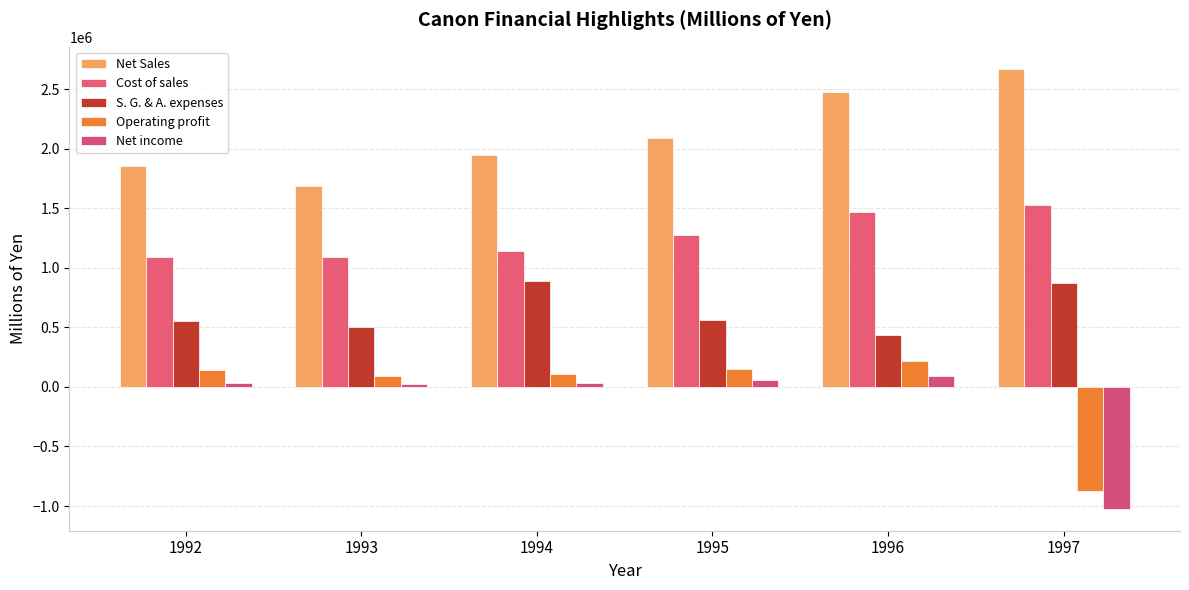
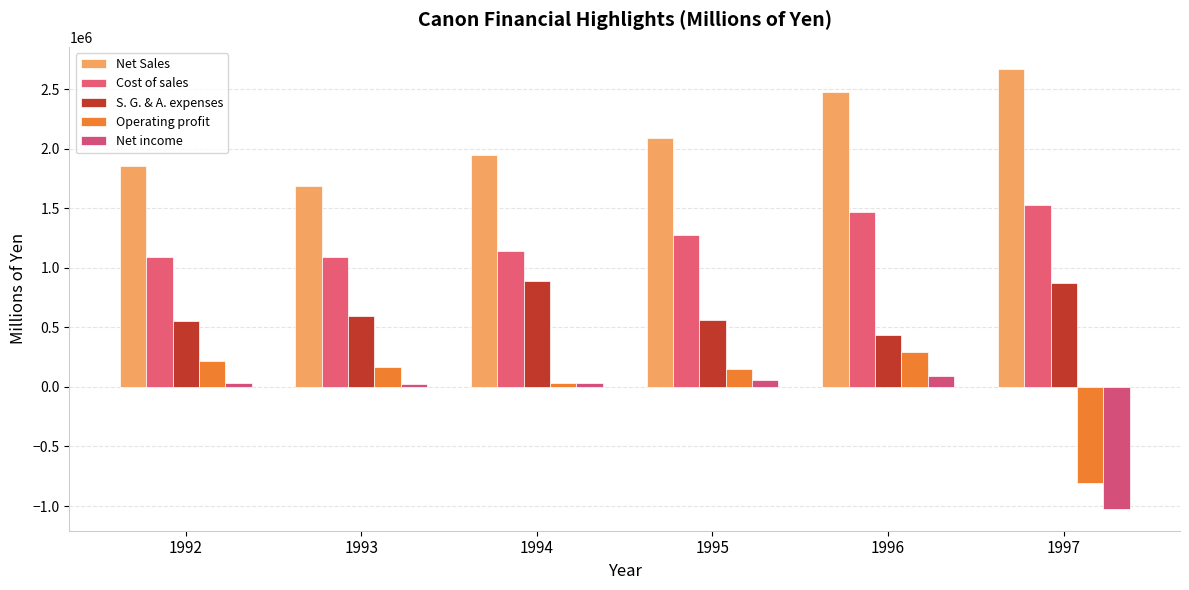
Operating profit, 1992: 140000 -> 220000
S. G. & A. expenses, 1993: 510000 -> 590000
Operating profit, 1993: 90000 -> 170000
Operating profit, 1994: 110000 -> 40000
Operating profit, 1996: 210000 -> 300000
Operating profit, 1997: -870000 -> -800000
